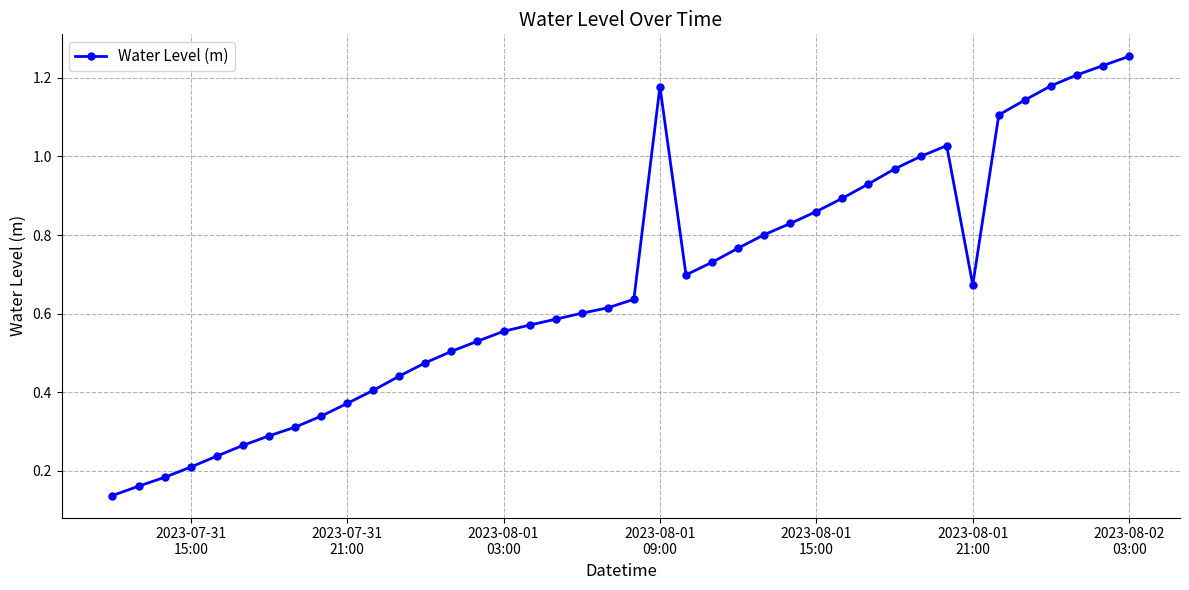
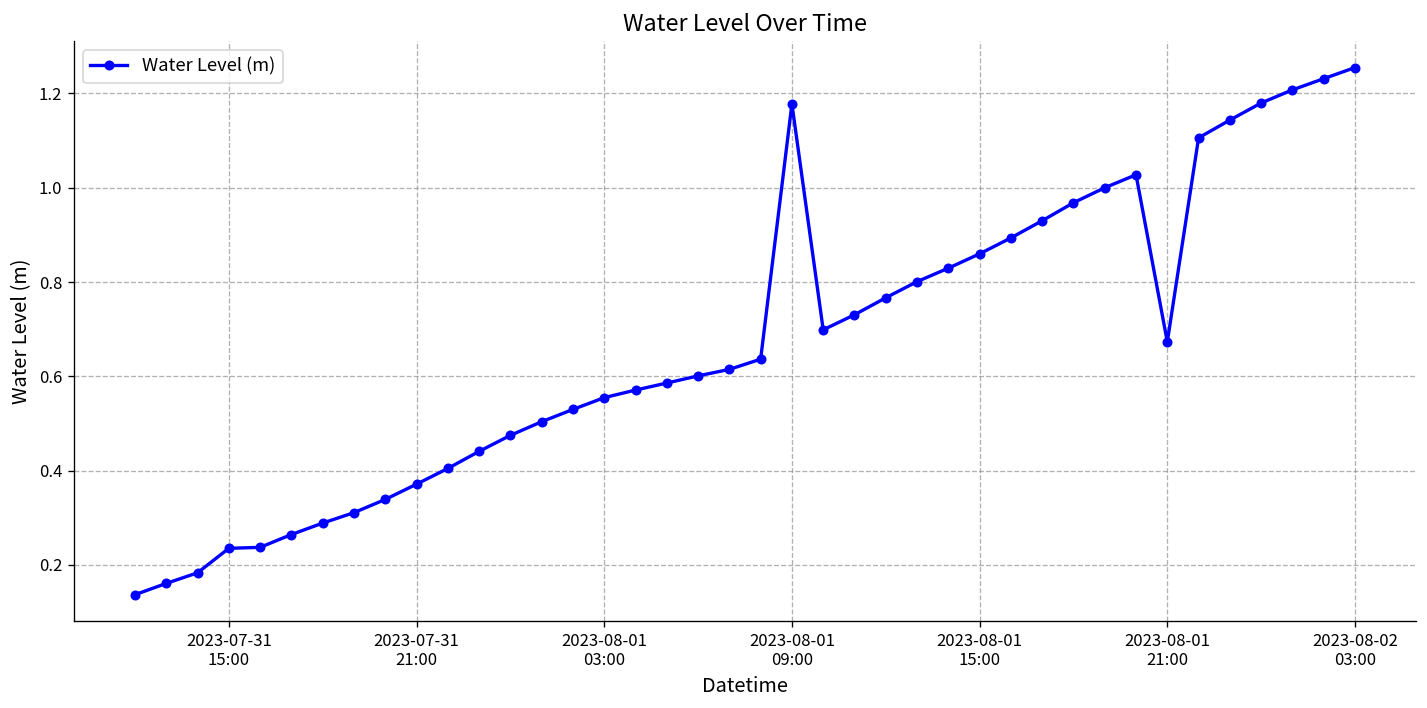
2023-07-31 15:00: 0.21 -> 0.24
